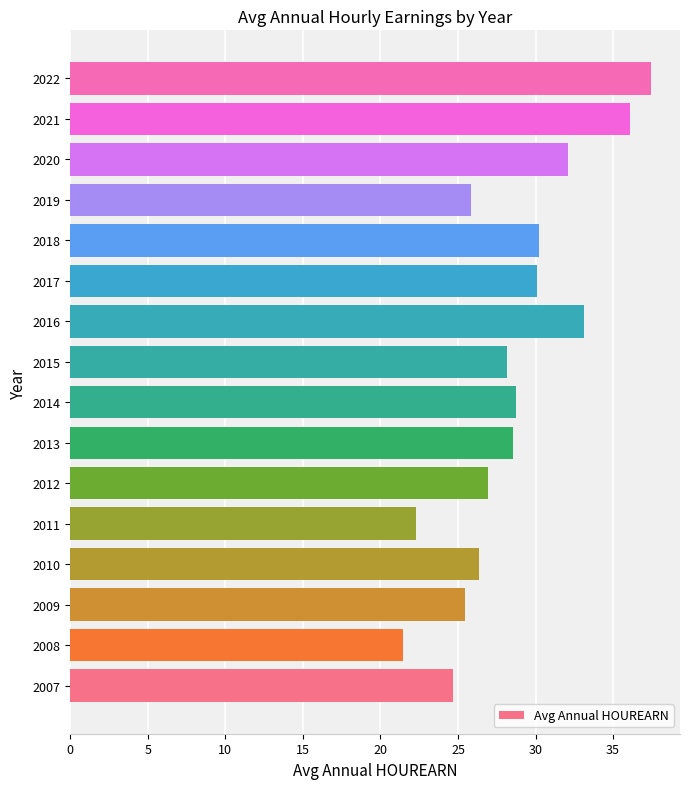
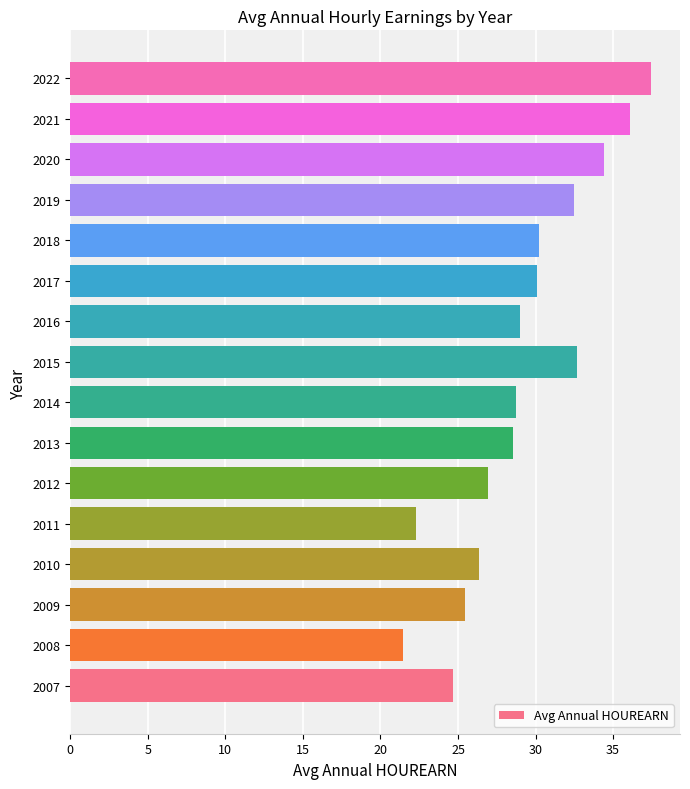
2020: 32.1 -> 34.4
2019: 25.9 -> 32.5
2016: 33.1 -> 29.0
2015: 28.1 -> 32.7
